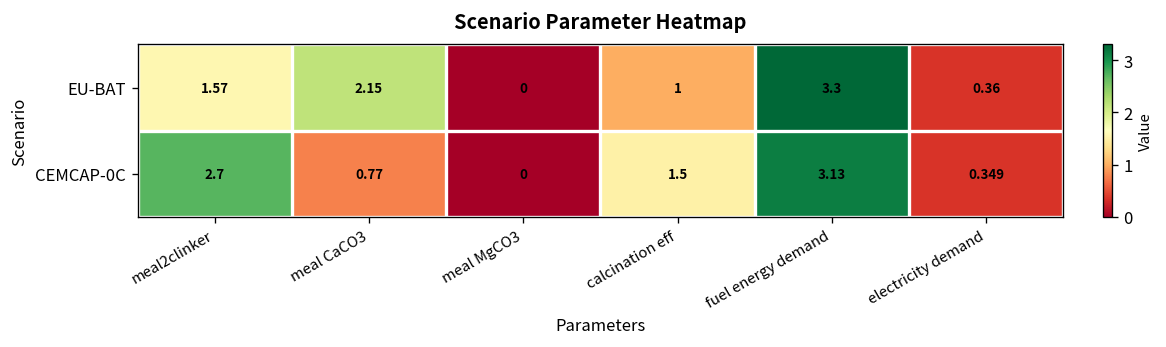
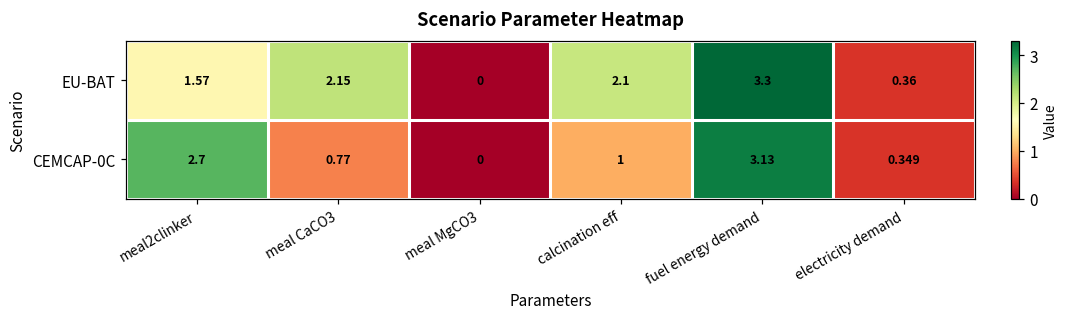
EU-BAT, calcination eff: 1 -> 2.1
CEMCAP-0C, calcination eff: 1.5 -> 1
